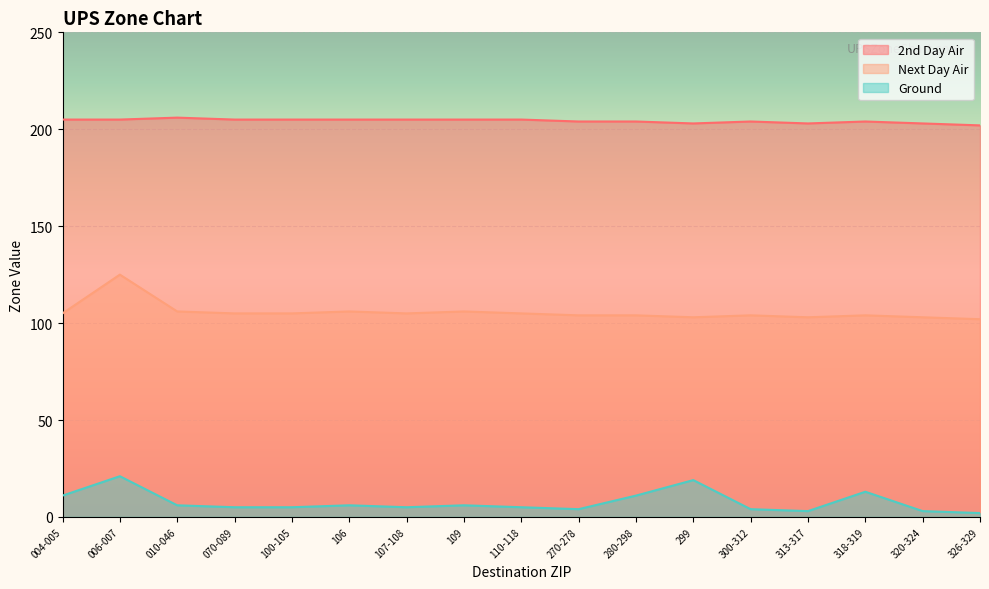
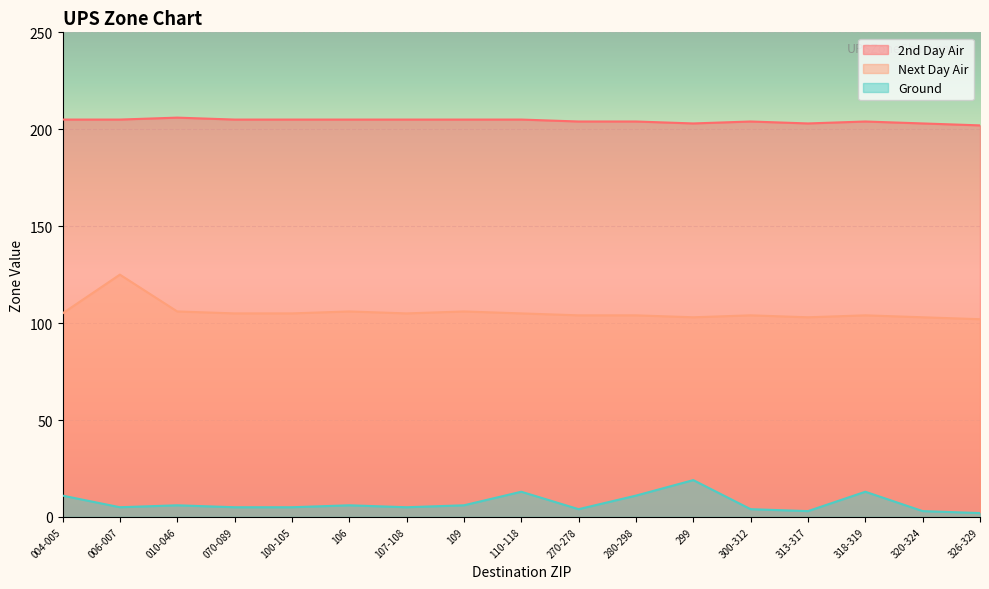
Ground, 006-007: 21 -> 5
Ground, 110-118: 5 -> 13
